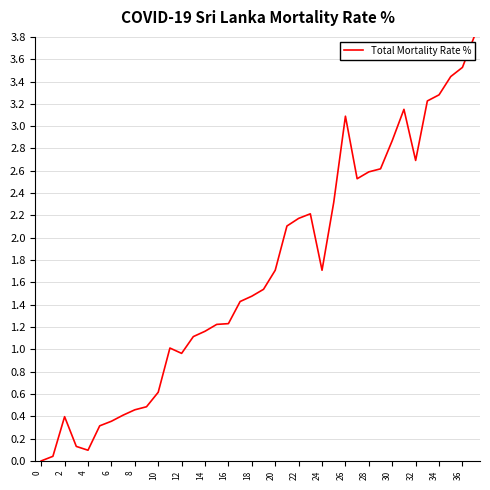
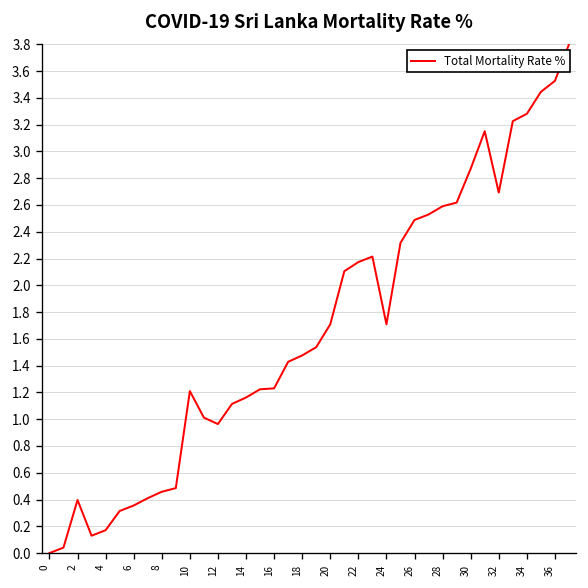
4: 0.10 -> 0.17
10: 0.62 -> 1.21
26: 3.09 -> 2.49
